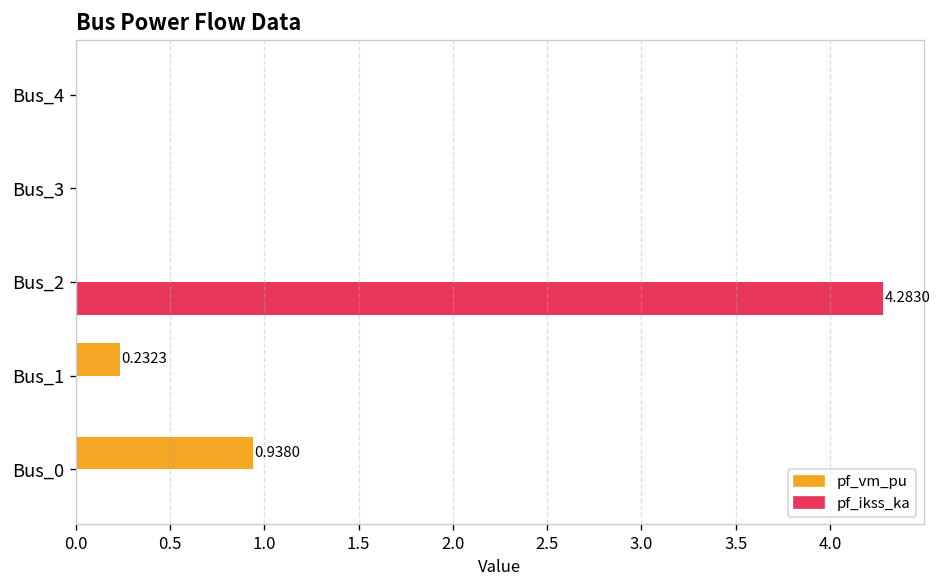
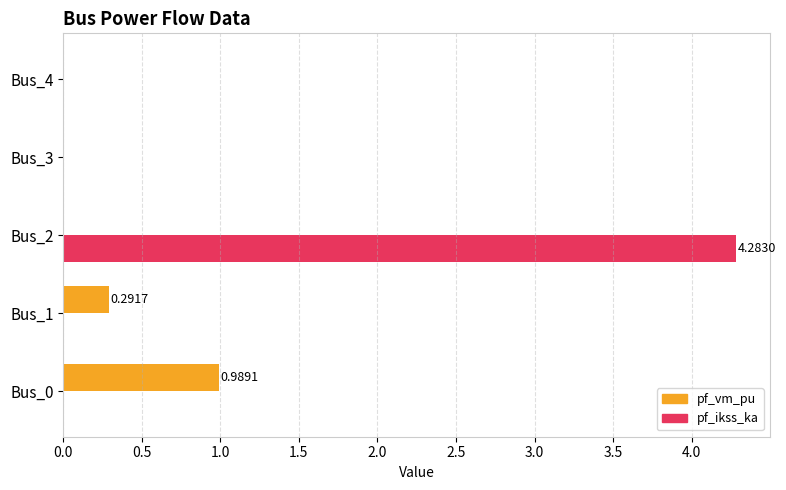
pf_vm_pu, Bus_1: 0.2323 -> 0.2917
pf_vm_pu, Bus_0: 0.9380 -> 0.9891
